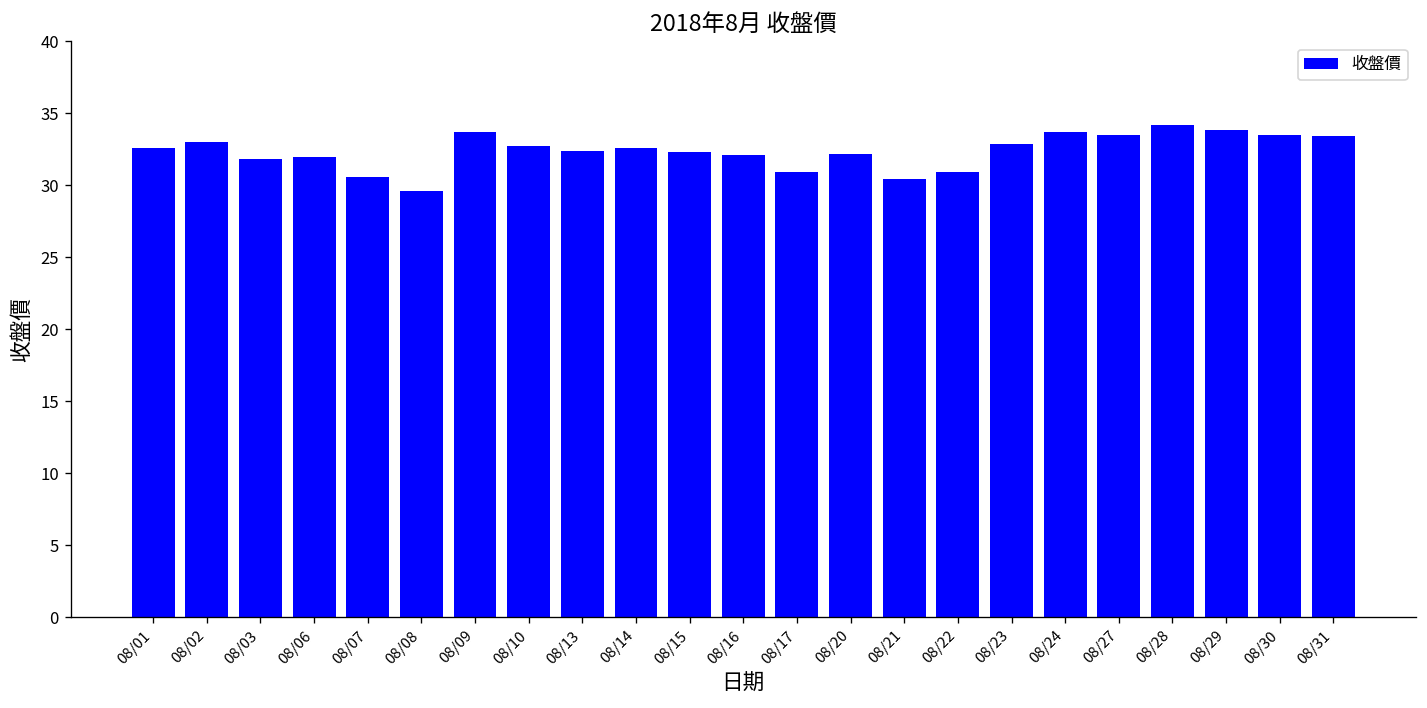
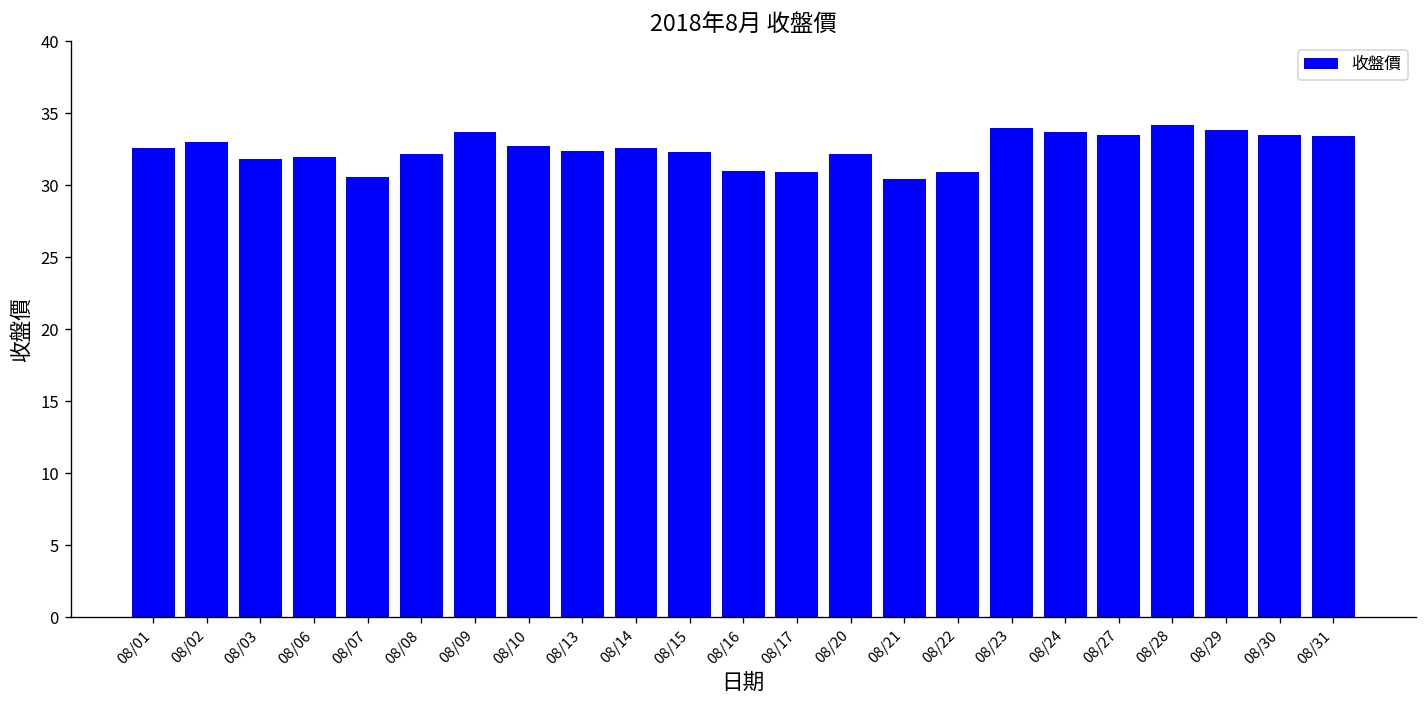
08/08: 29.6 -> 32.2
08/16: 32.1 -> 31.0
08/23: 32.9 -> 34.0
